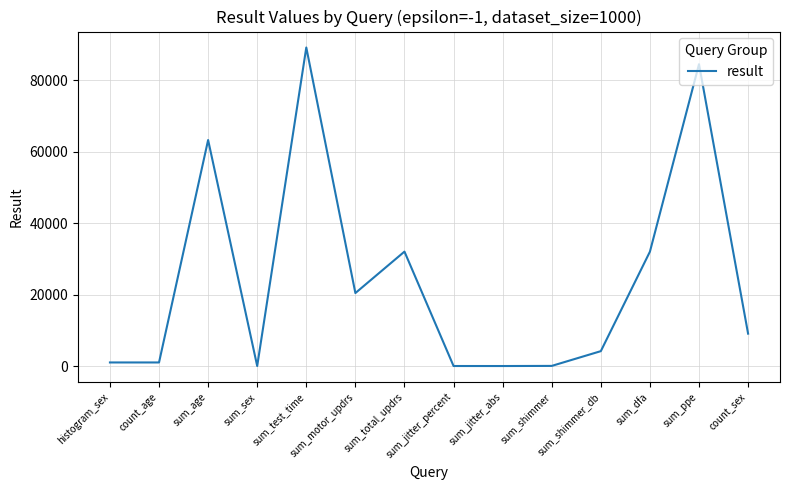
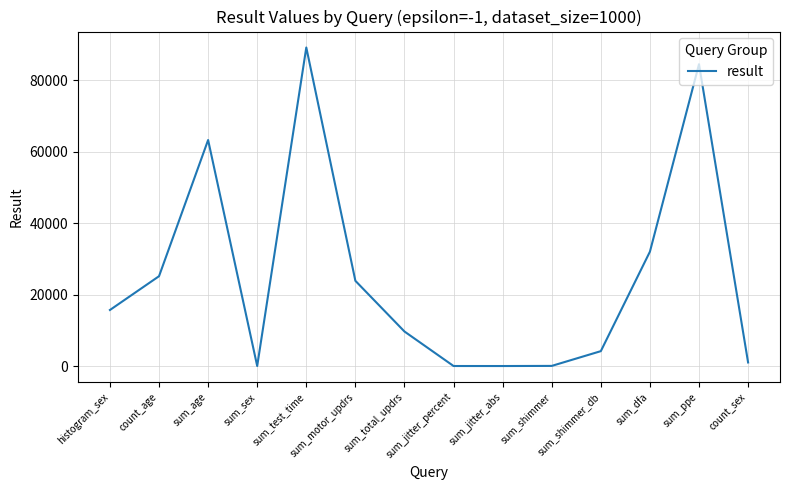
histogram_sex: 1000 -> 16000
count_age: 1000 -> 25000
sum_motor_updrs: 20000 -> 24000
sum_total_updrs: 32000 -> 10000
count_sex: 9000 -> 1000
